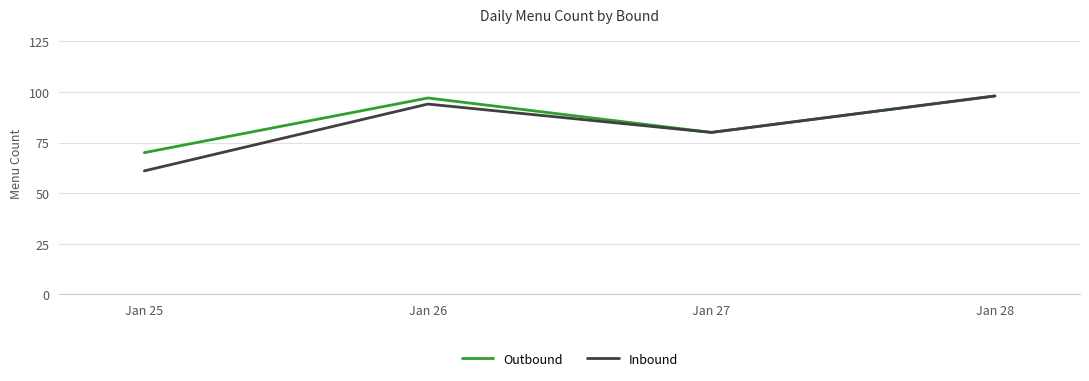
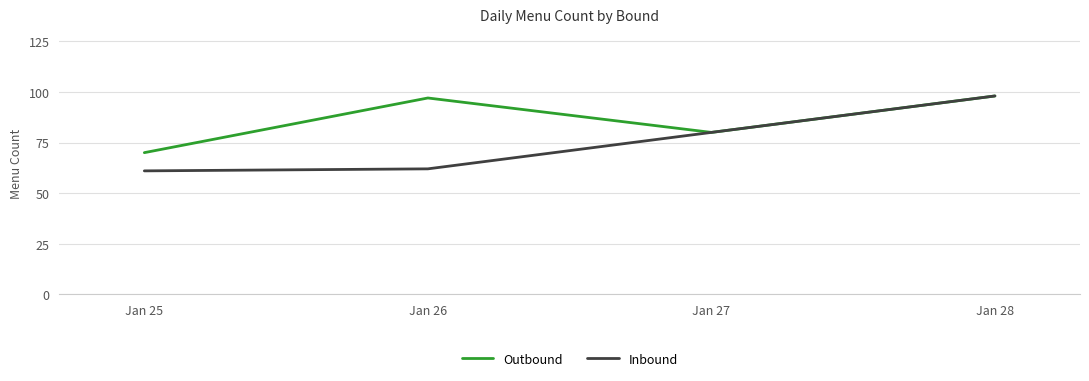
Inbound, Jan 26: 94 -> 62
